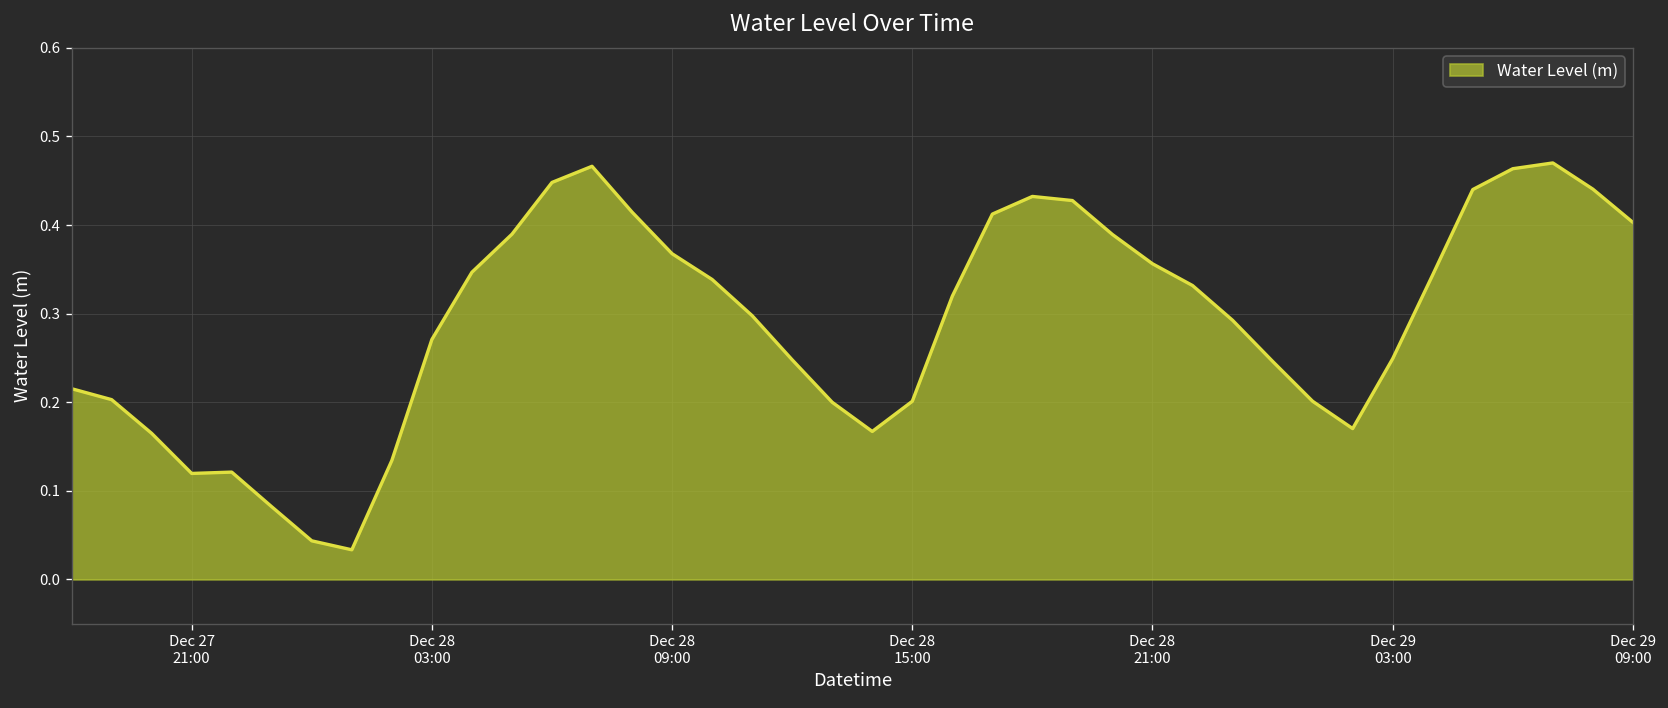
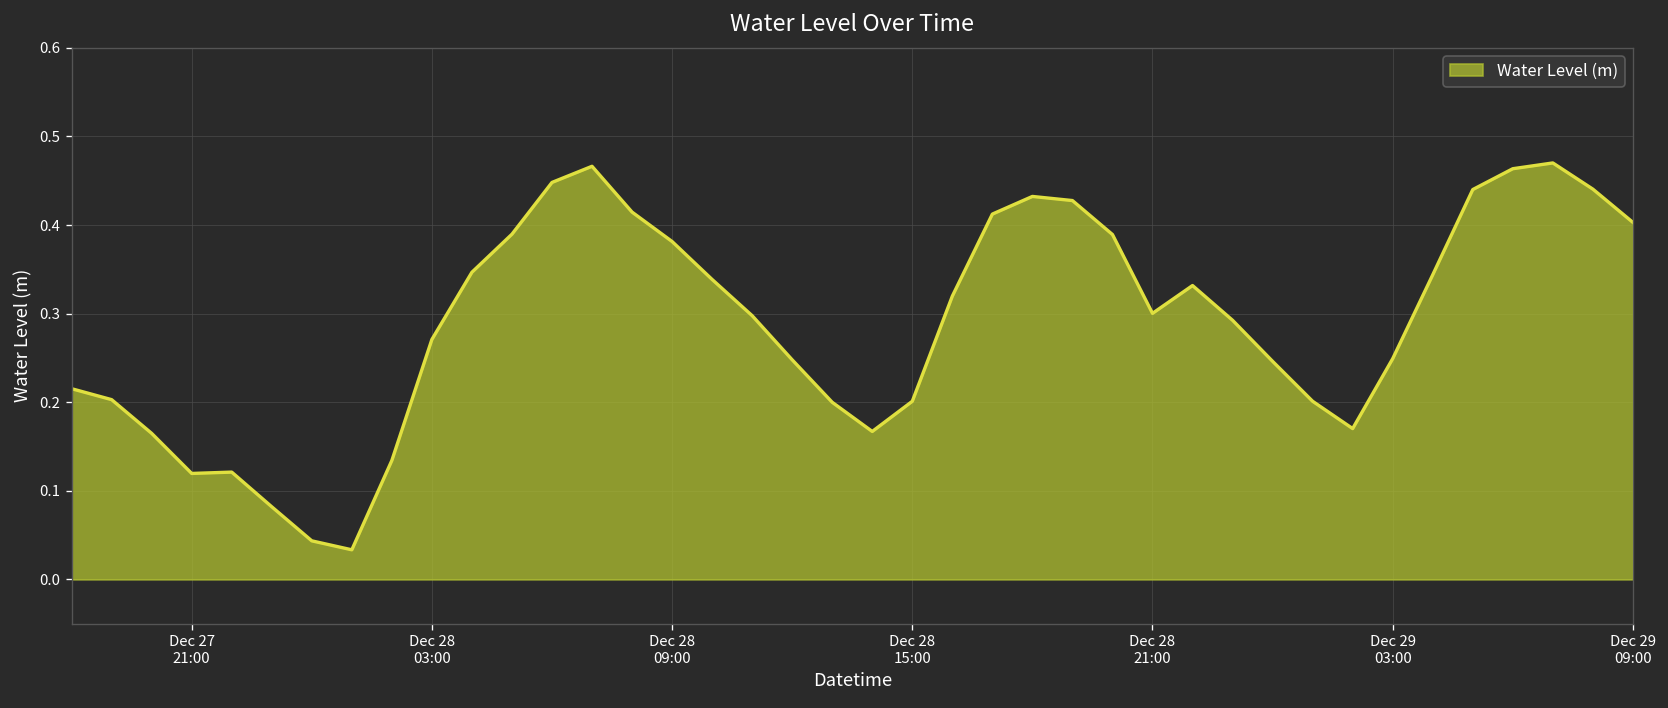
Dec 28 09:00: 0.37 -> 0.38
Dec 28 21:00: 0.36 -> 0.30
